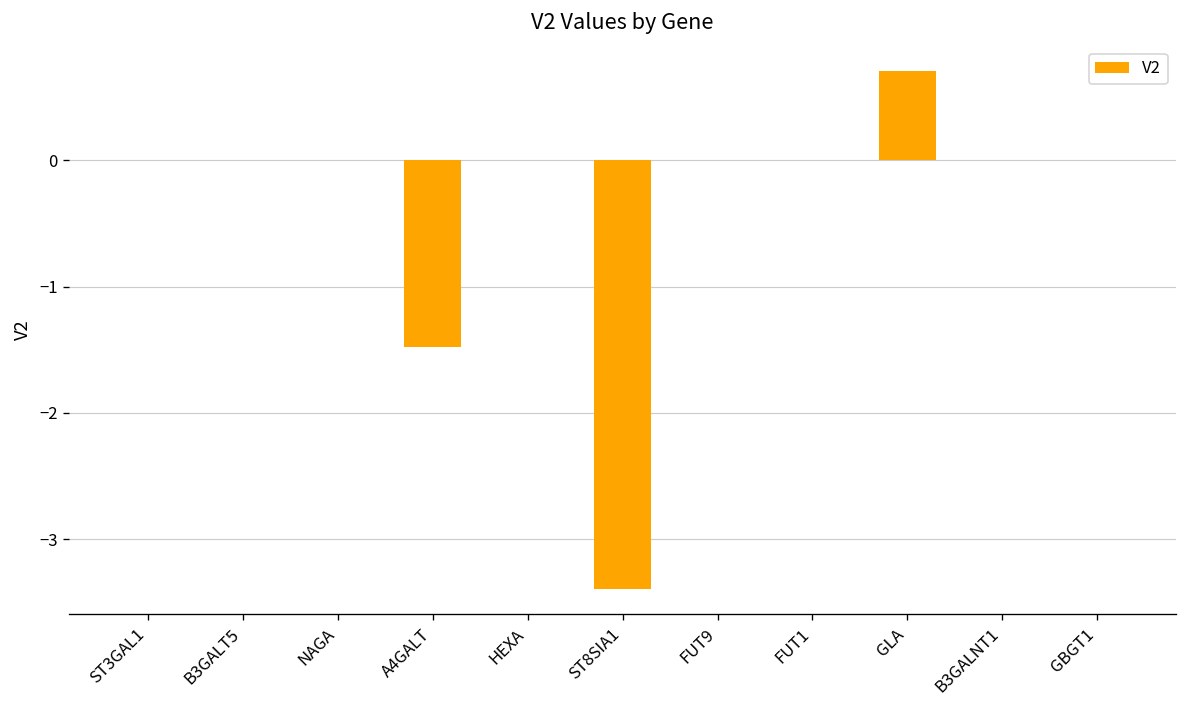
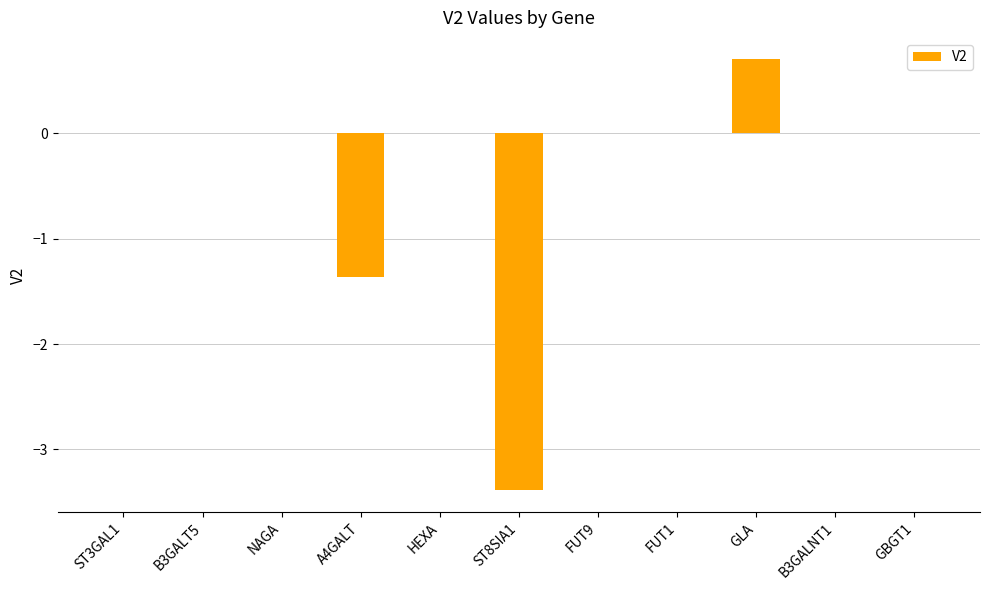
A4GALT: -1.48 -> -1.36
